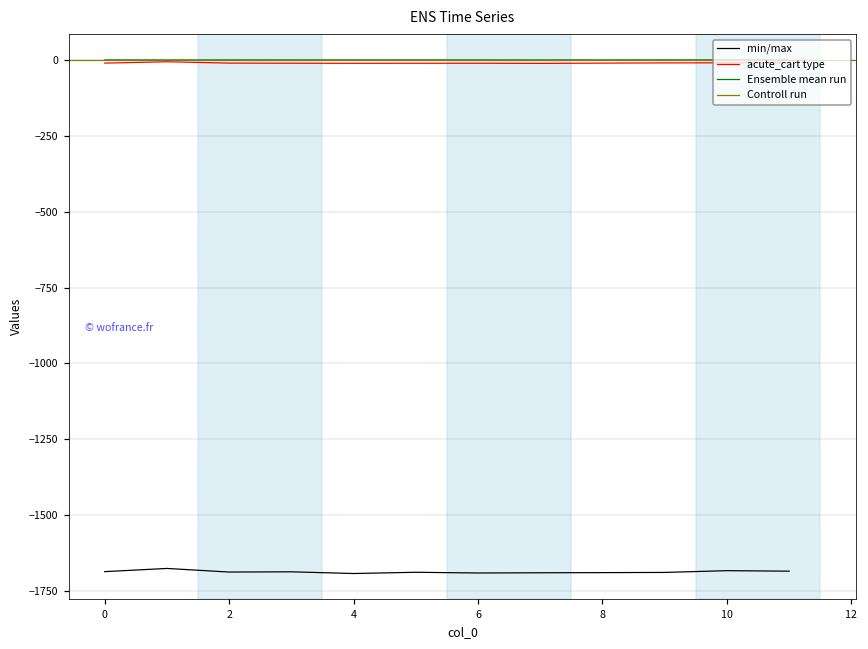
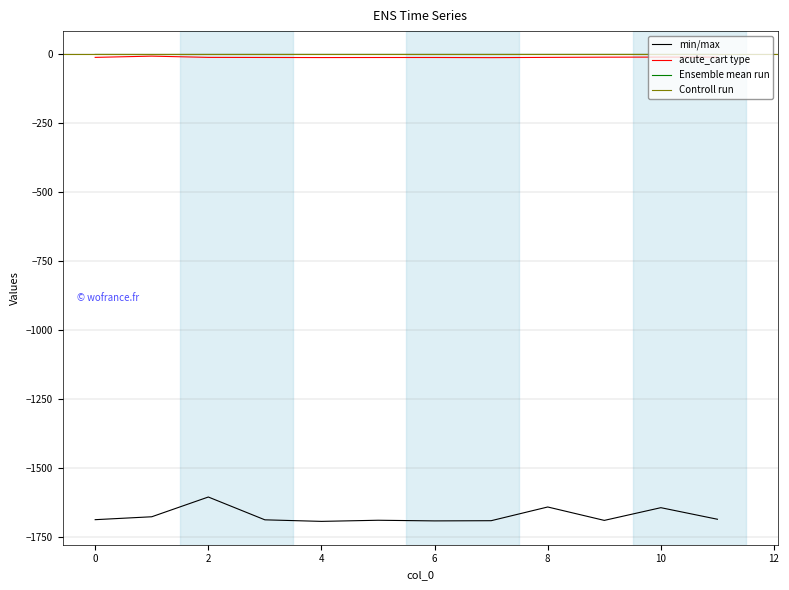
min/max, 2: -1690 -> -1600
min/max, 8: -1690 -> -1640
min/max, 10: -1680 -> -1640
